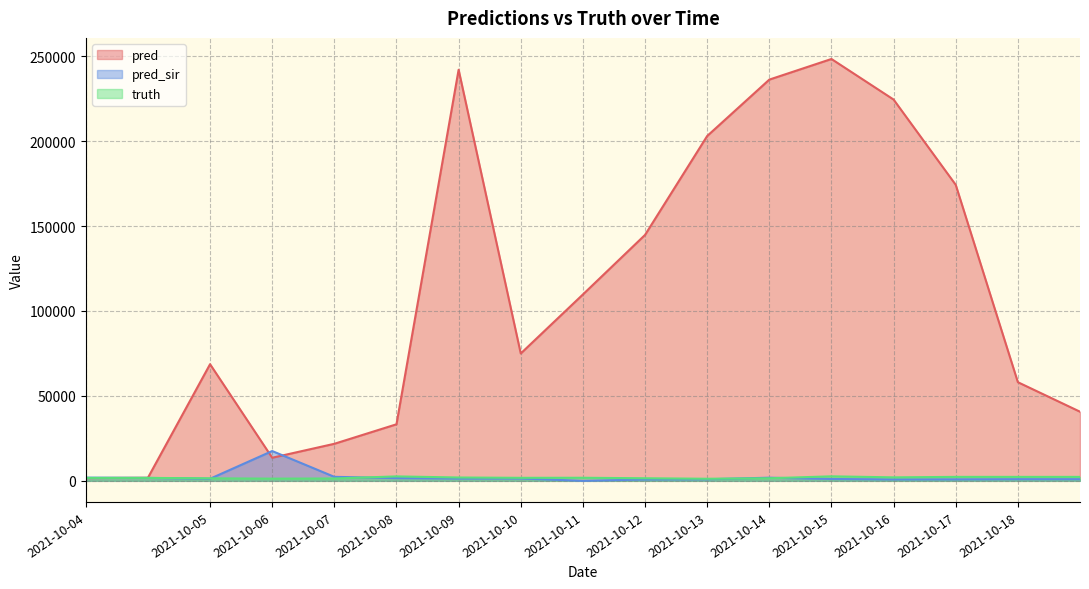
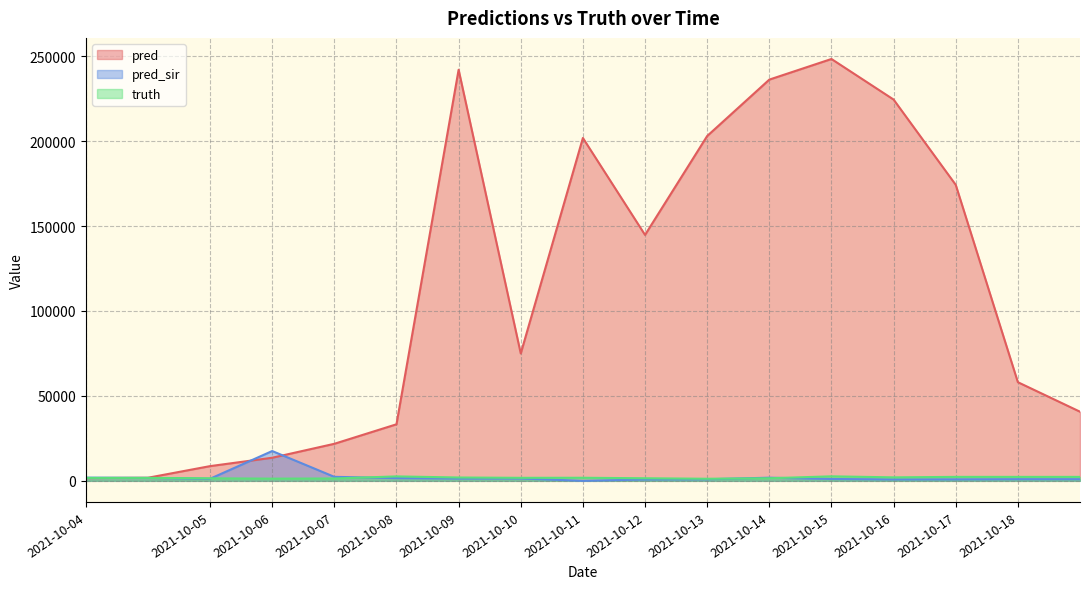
pred, 2021-10-05: 69000 -> 9000
pred, 2021-10-11: 110000 -> 202000
